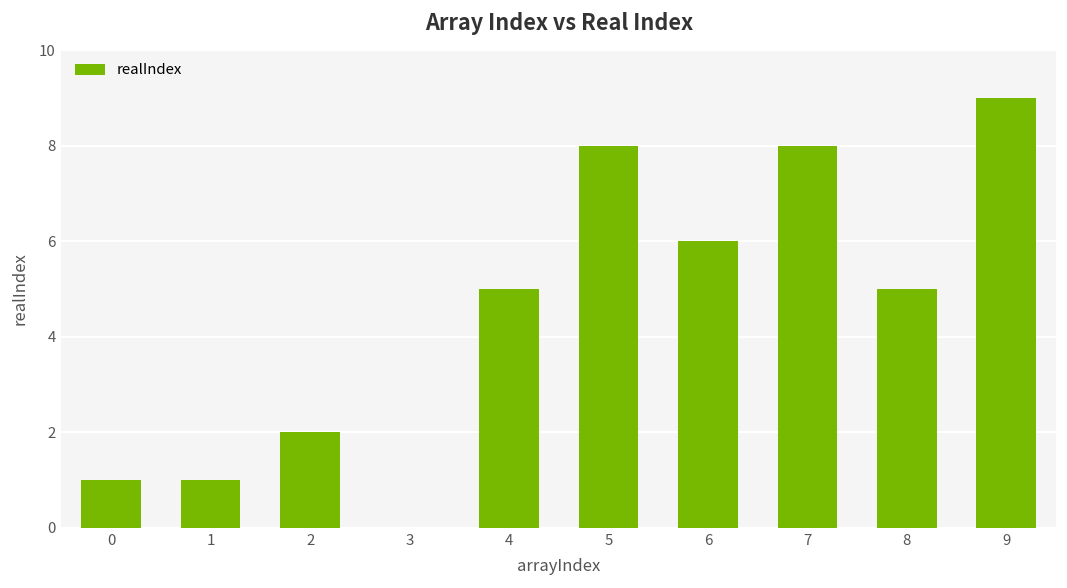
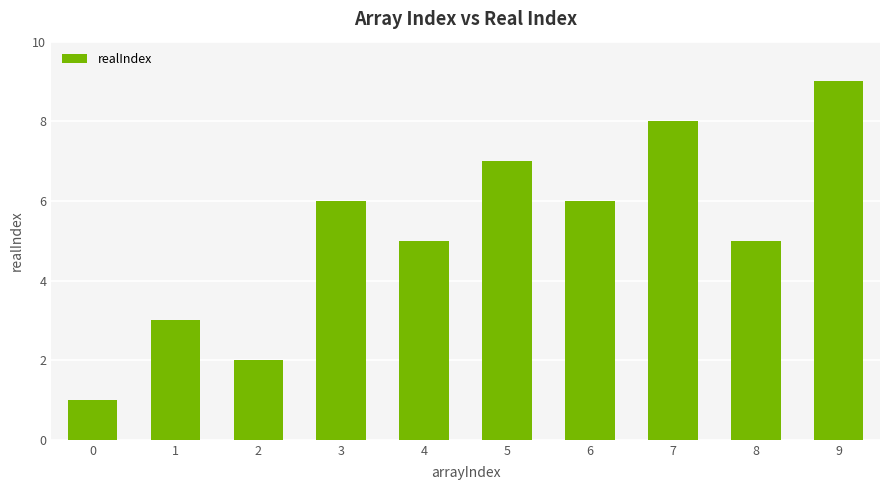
1: 1 -> 3
3: 0 -> 6
5: 8 -> 7
